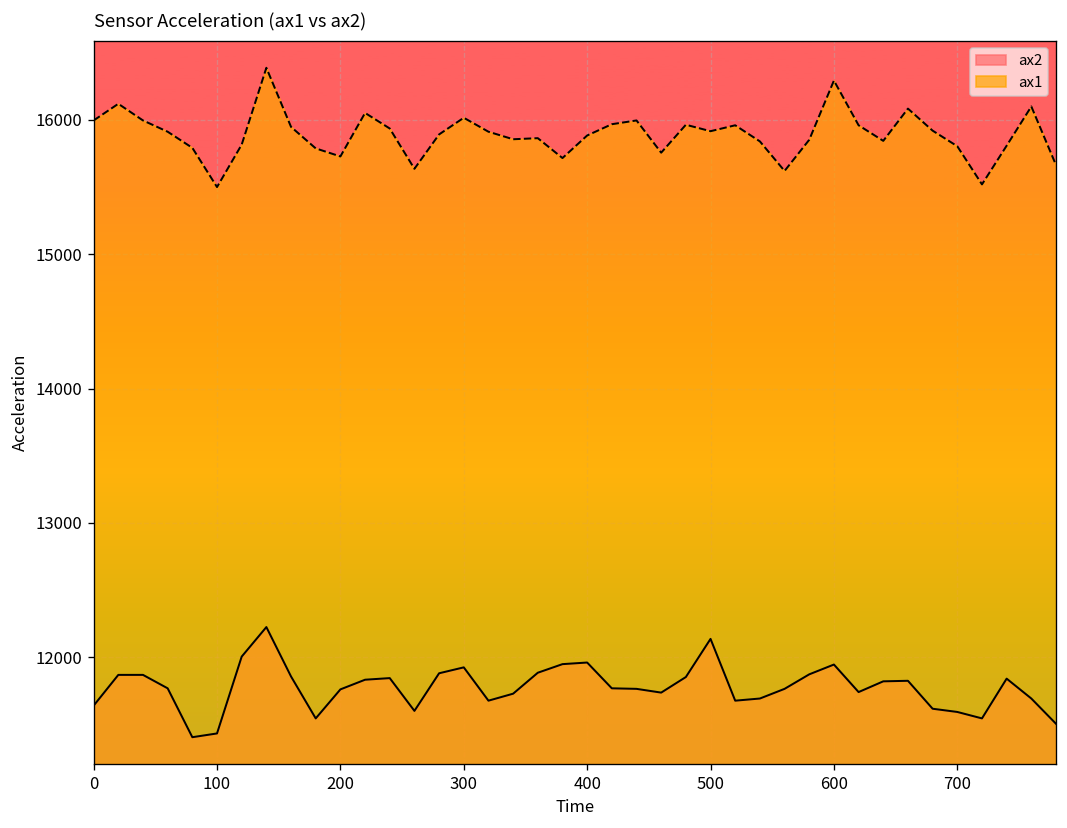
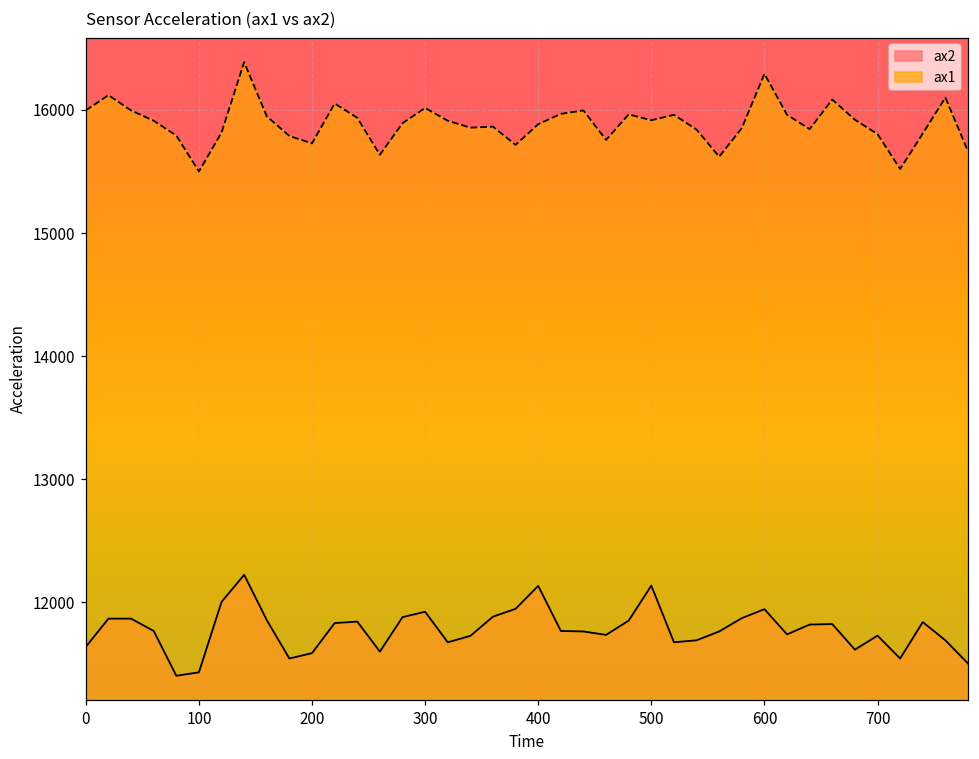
ax2, 200: 11760 -> 11590
ax2, 400: 11960 -> 12130
ax2, 700: 11590 -> 11730
